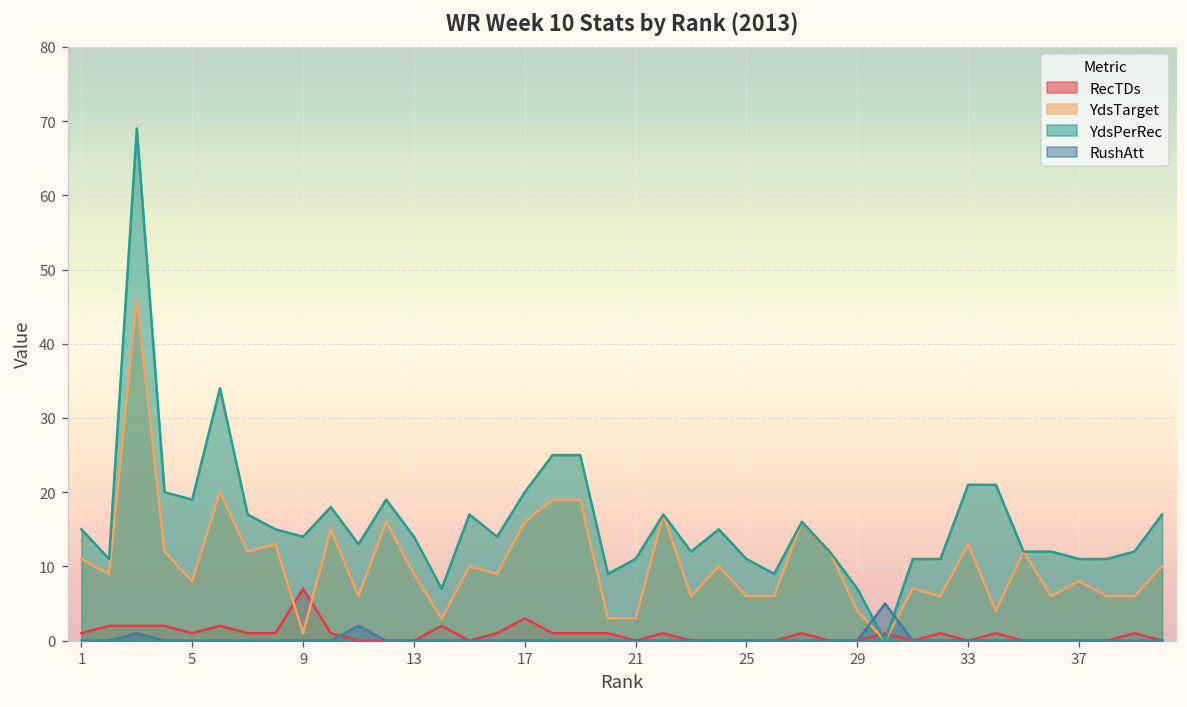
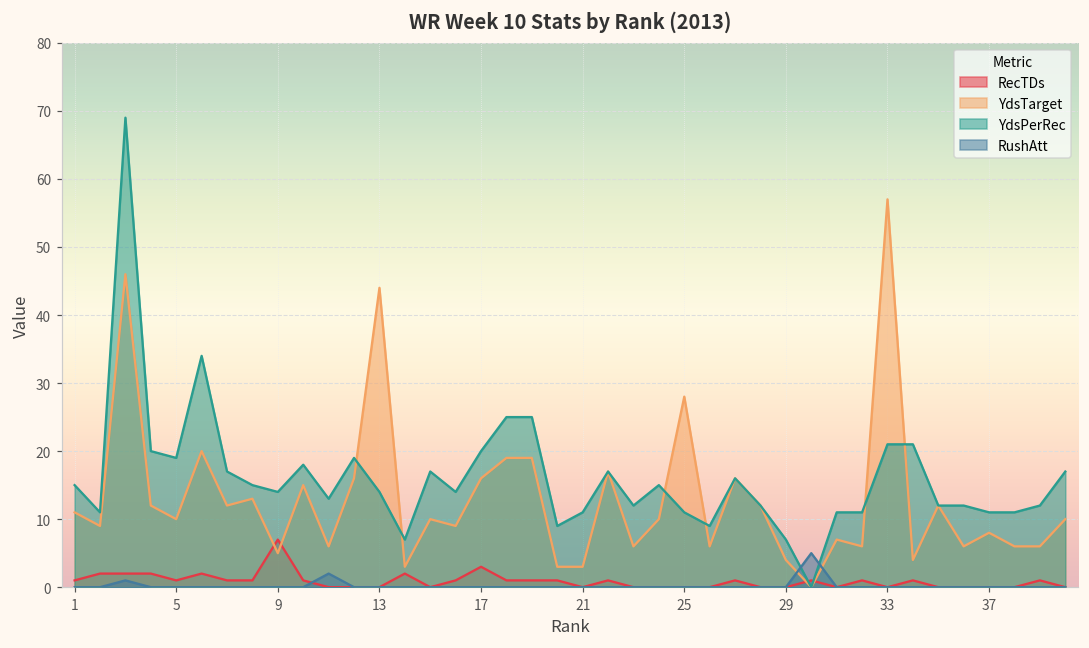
YdsTarget, 5: 8 -> 10
YdsTarget, 9: 1 -> 5
YdsTarget, 13: 9 -> 44
YdsTarget, 25: 6 -> 28
YdsTarget, 33: 13 -> 57
